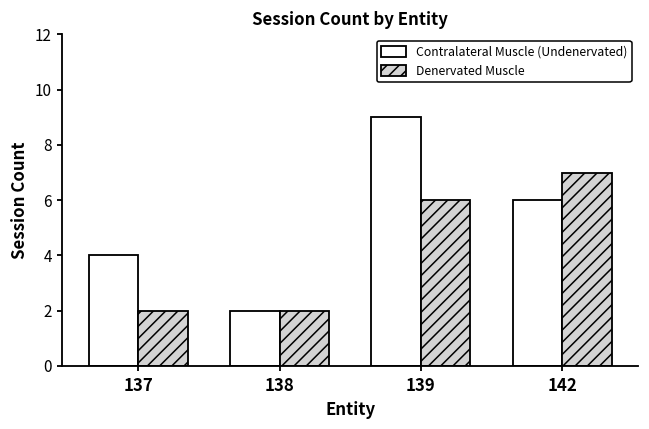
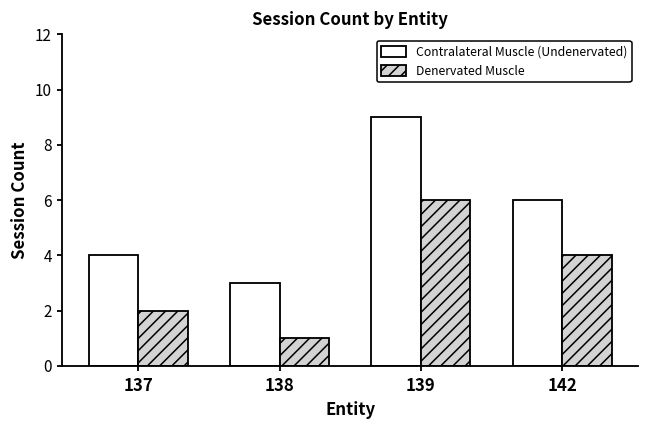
Contralateral Muscle (Undenervated), 138: 2 -> 3
Denervated Muscle, 138: 2 -> 1
Denervated Muscle, 142: 7 -> 4
